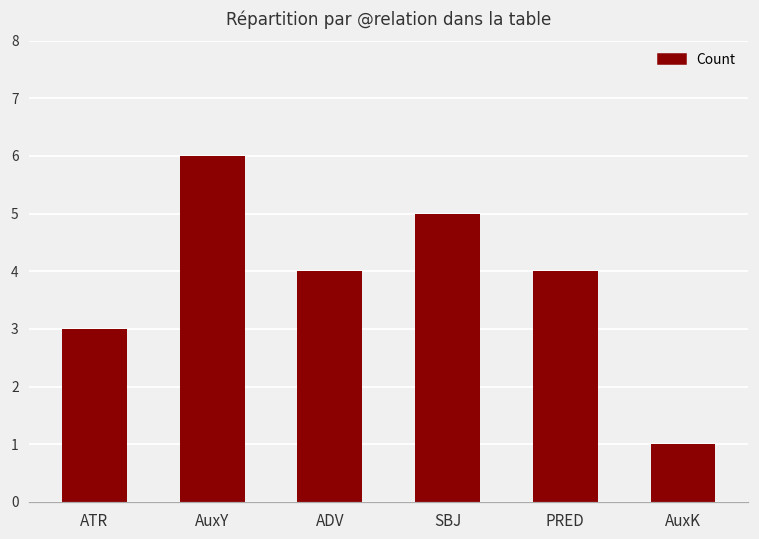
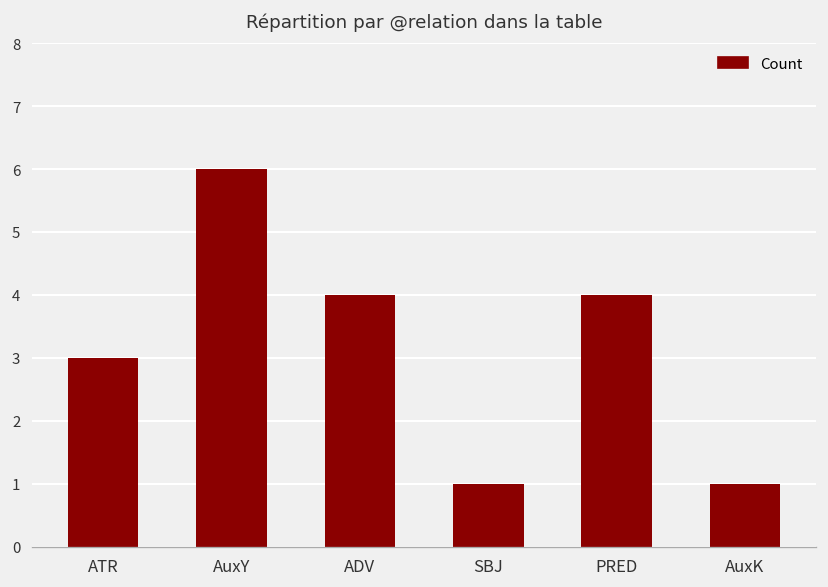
SBJ: 5 -> 1
